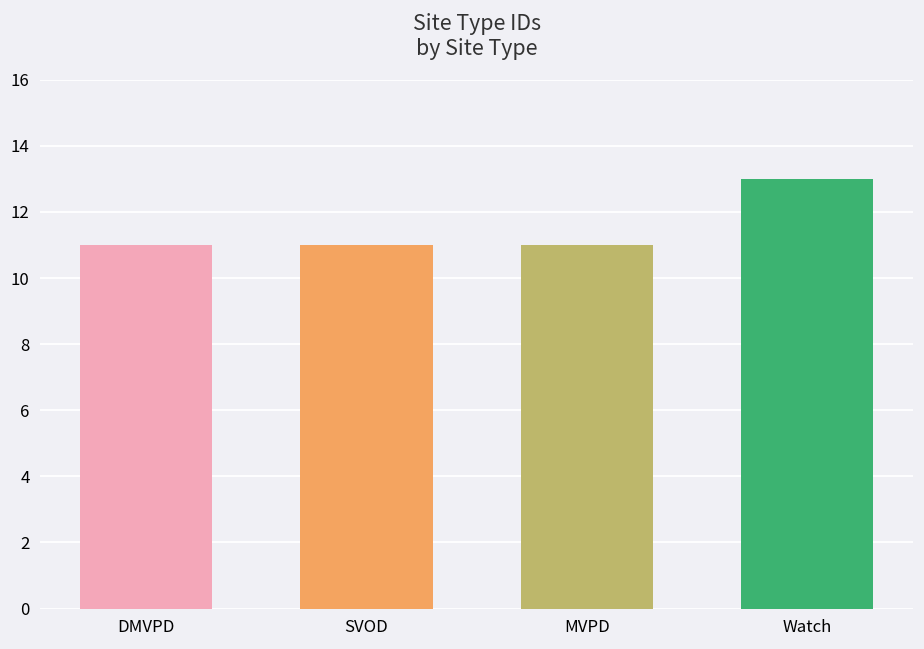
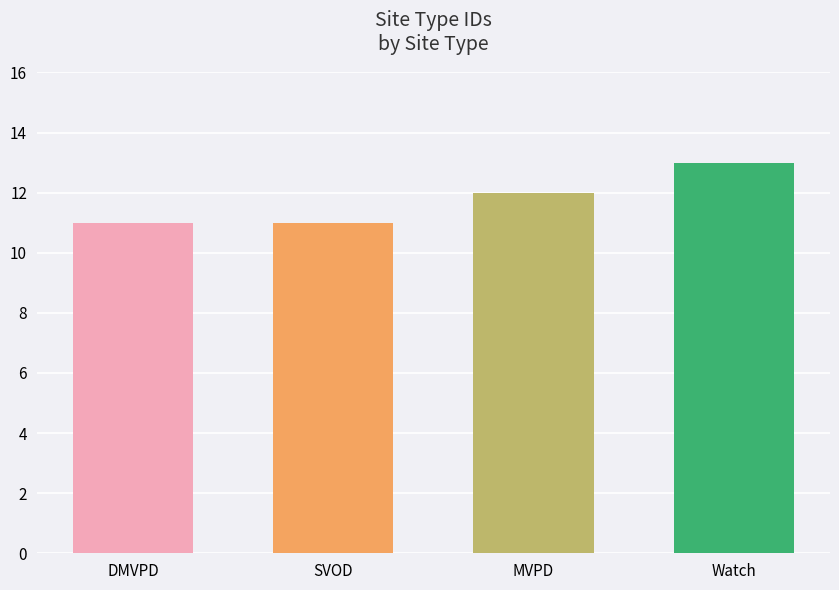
MVPD: 11 -> 12
